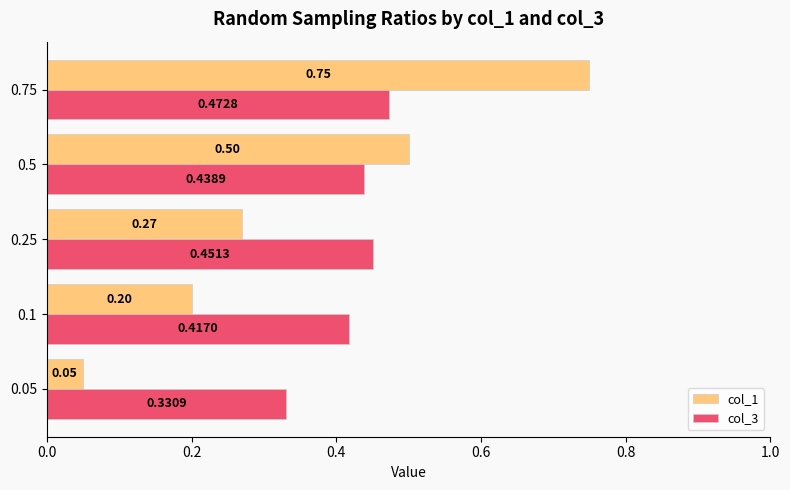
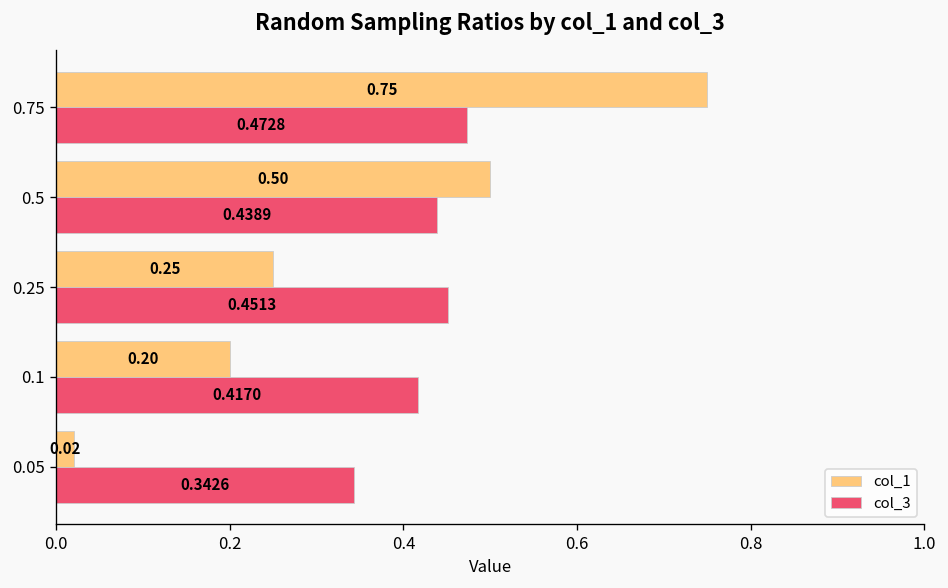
col_1, 0.25: 0.27 -> 0.25
col_1, 0.05: 0.05 -> 0.02
col_3, 0.05: 0.3309 -> 0.3426
